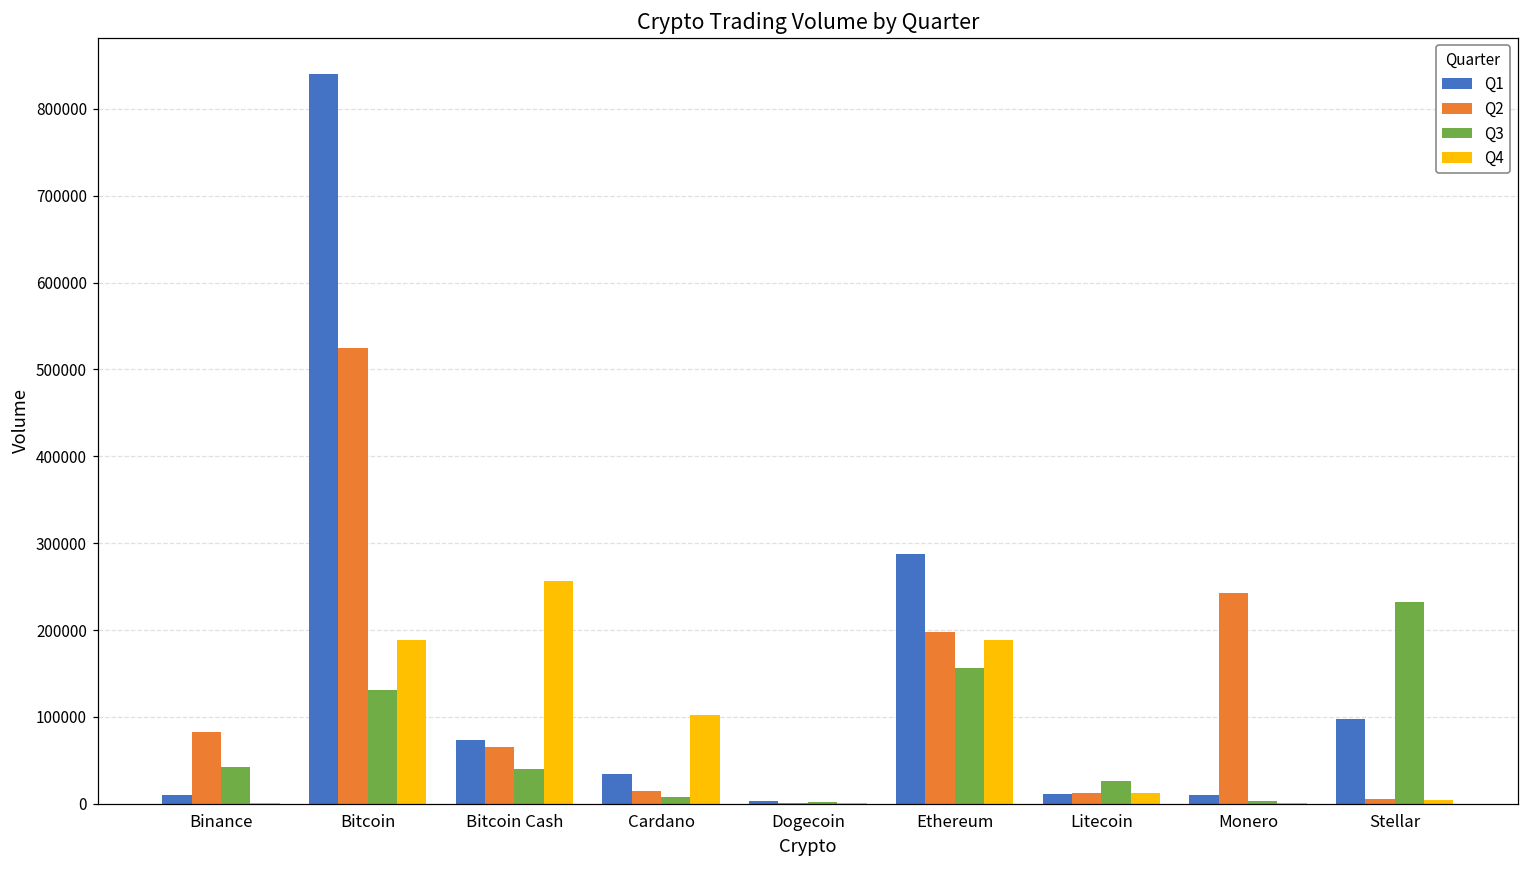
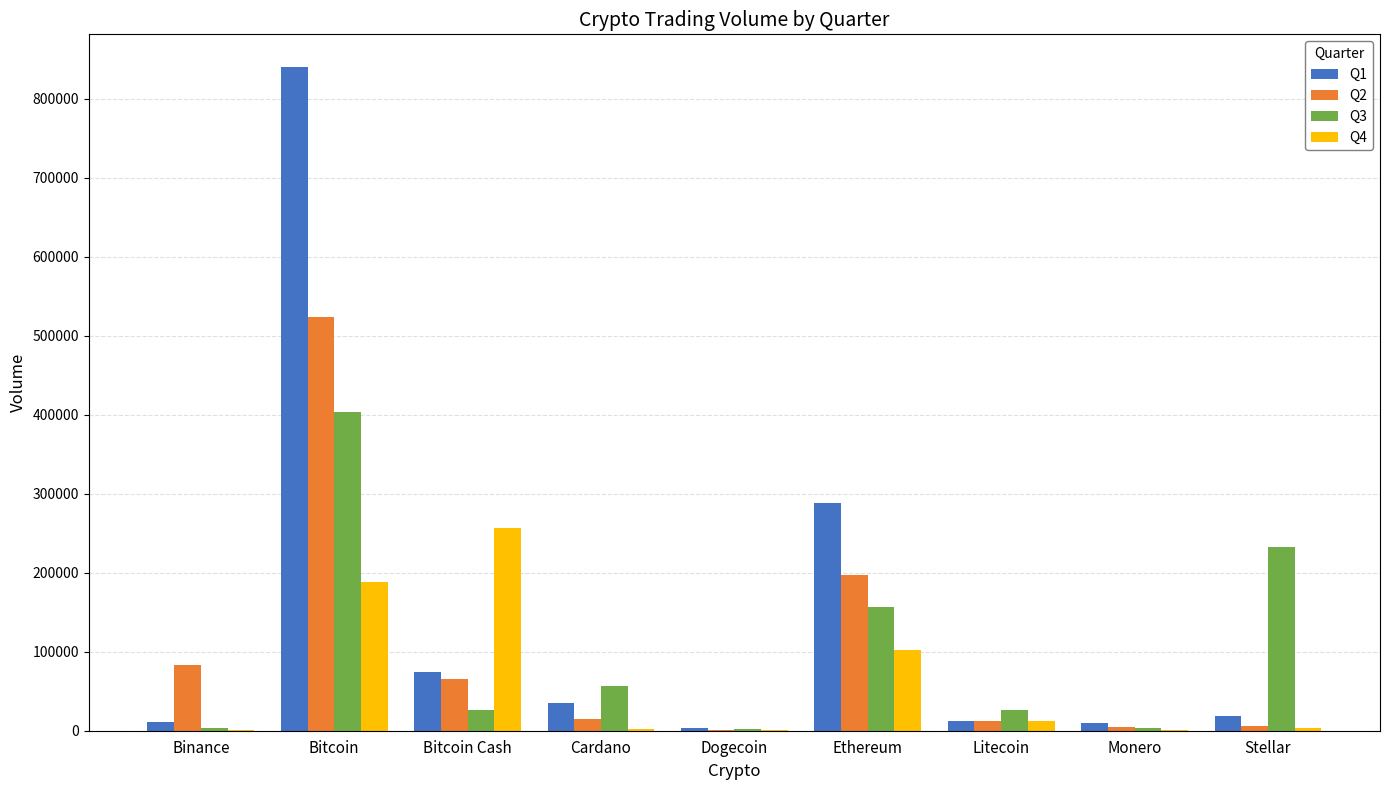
Q3, Binance: 40000 -> 0
Q3, Bitcoin: 130000 -> 400000
Q3, Bitcoin Cash: 40000 -> 30000
Q3, Cardano: 10000 -> 60000
Q4, Cardano: 100000 -> 0
Q4, Ethereum: 190000 -> 100000
Q2, Monero: 240000 -> 0
Q1, Stellar: 100000 -> 20000
